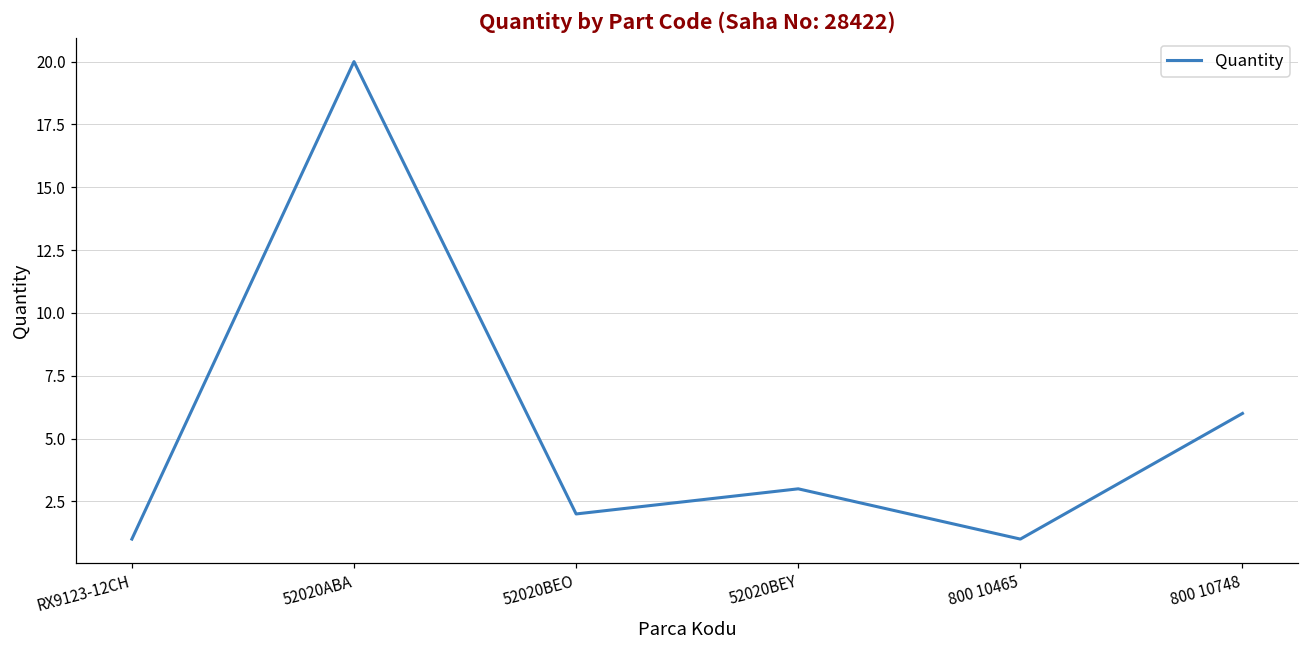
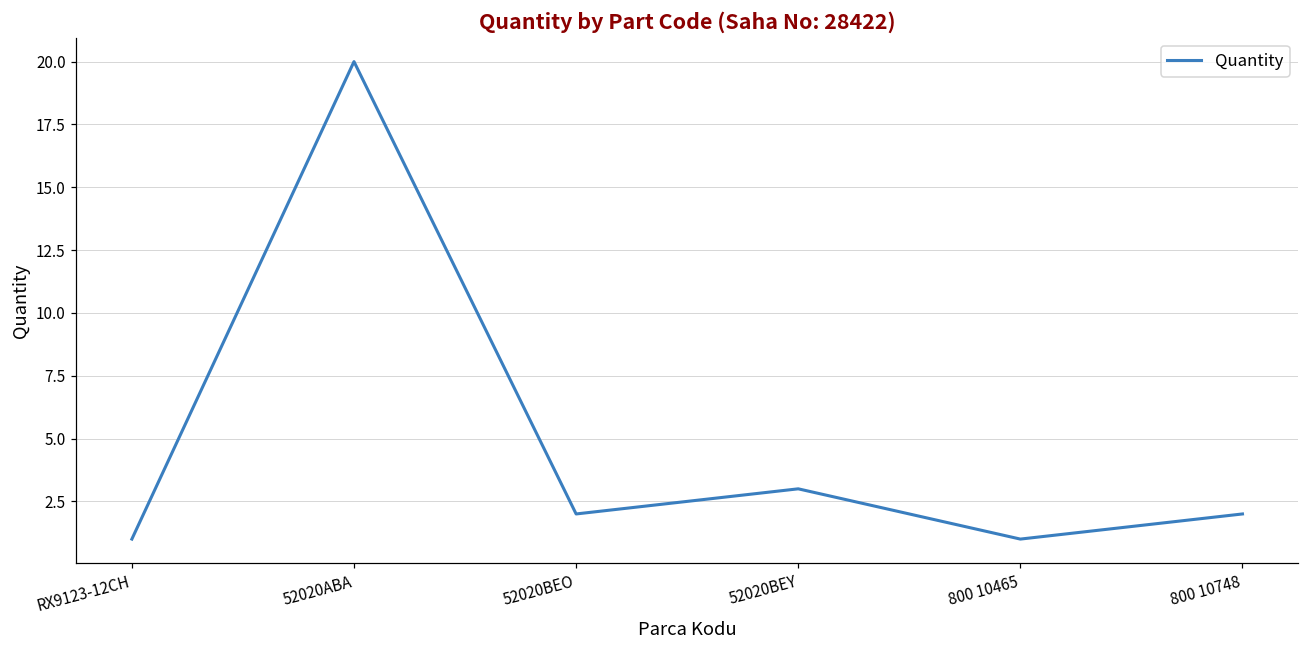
800 10748: 6 -> 2
